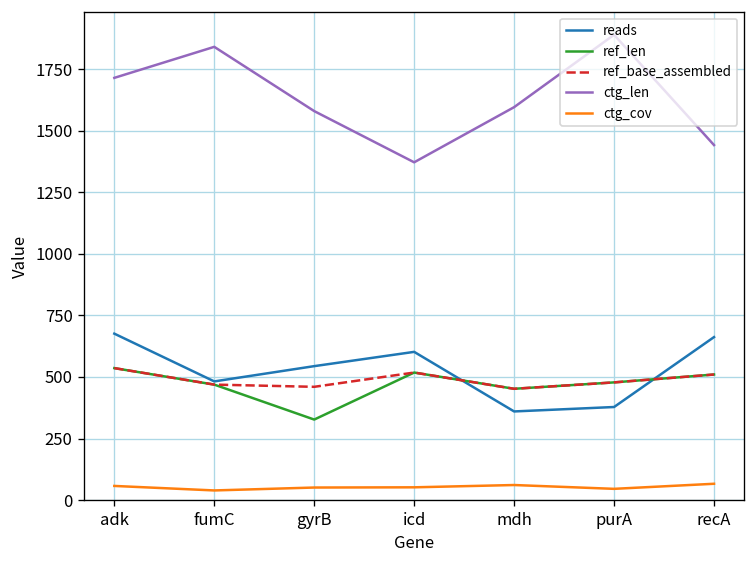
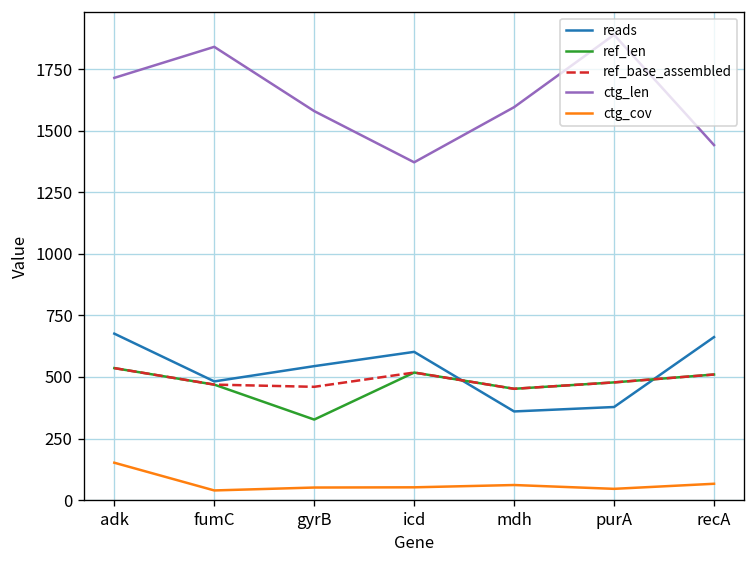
ctg_cov, adk: 60 -> 150
